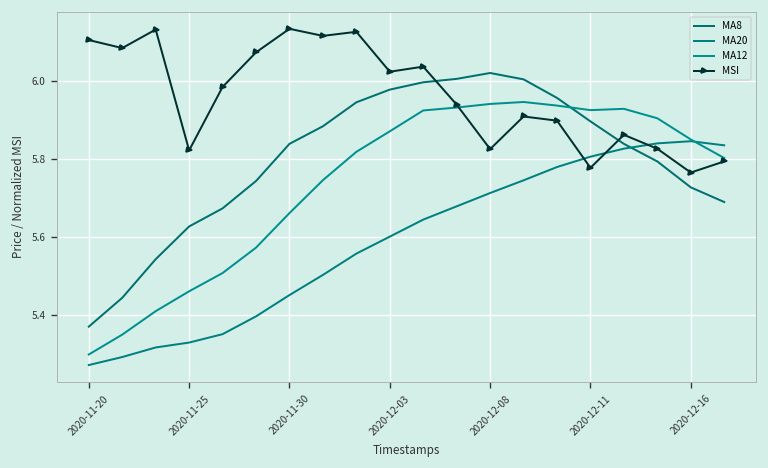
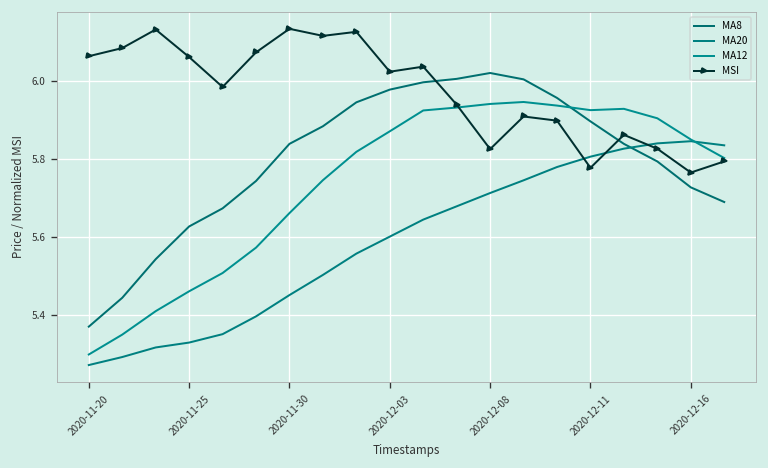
MSI, 2020-11-20: 6.10 -> 6.06
MSI, 2020-11-25: 5.82 -> 6.06
